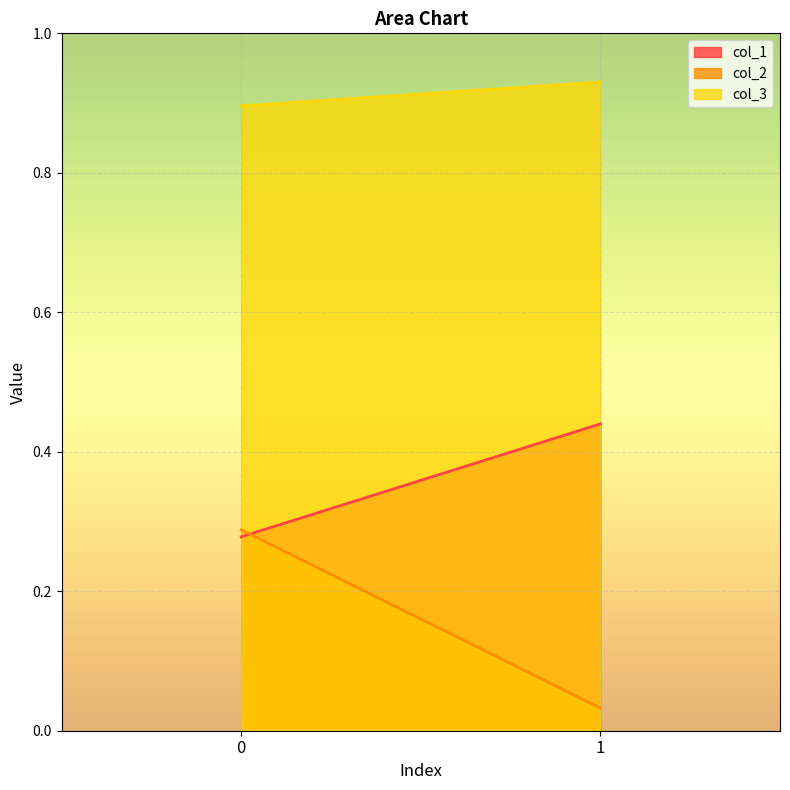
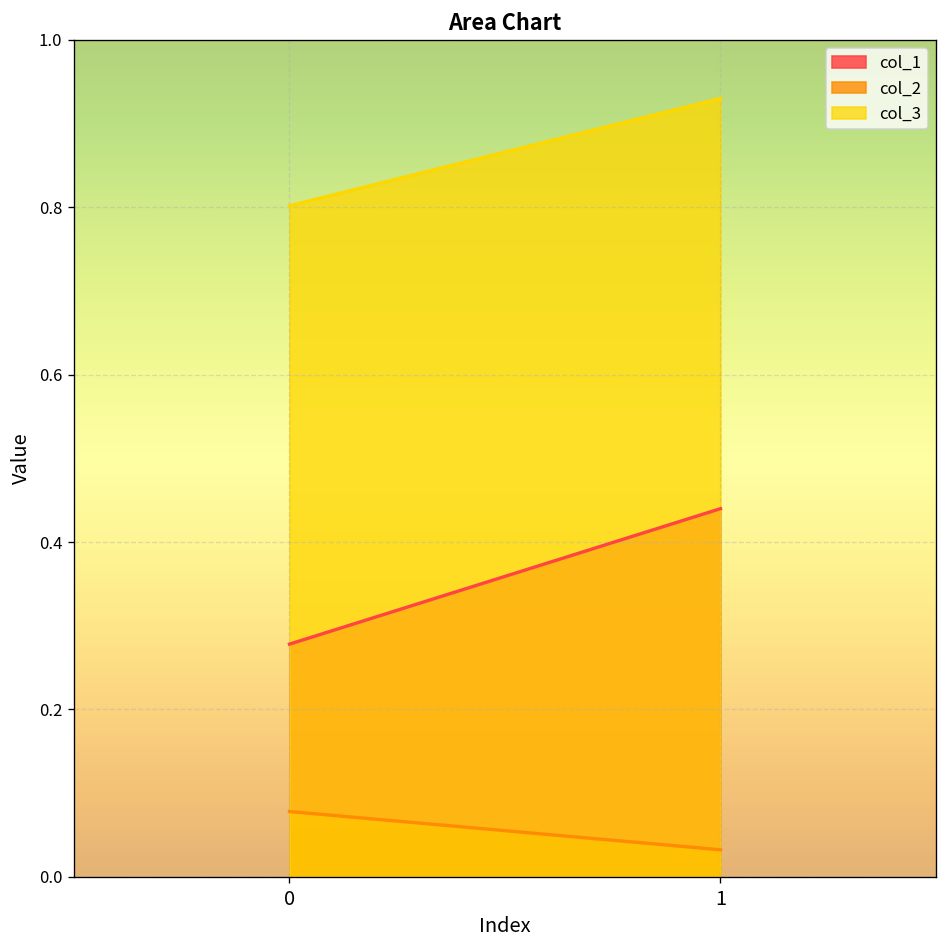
col_2, 0: 0.29 -> 0.08
col_3, 0: 0.90 -> 0.80
